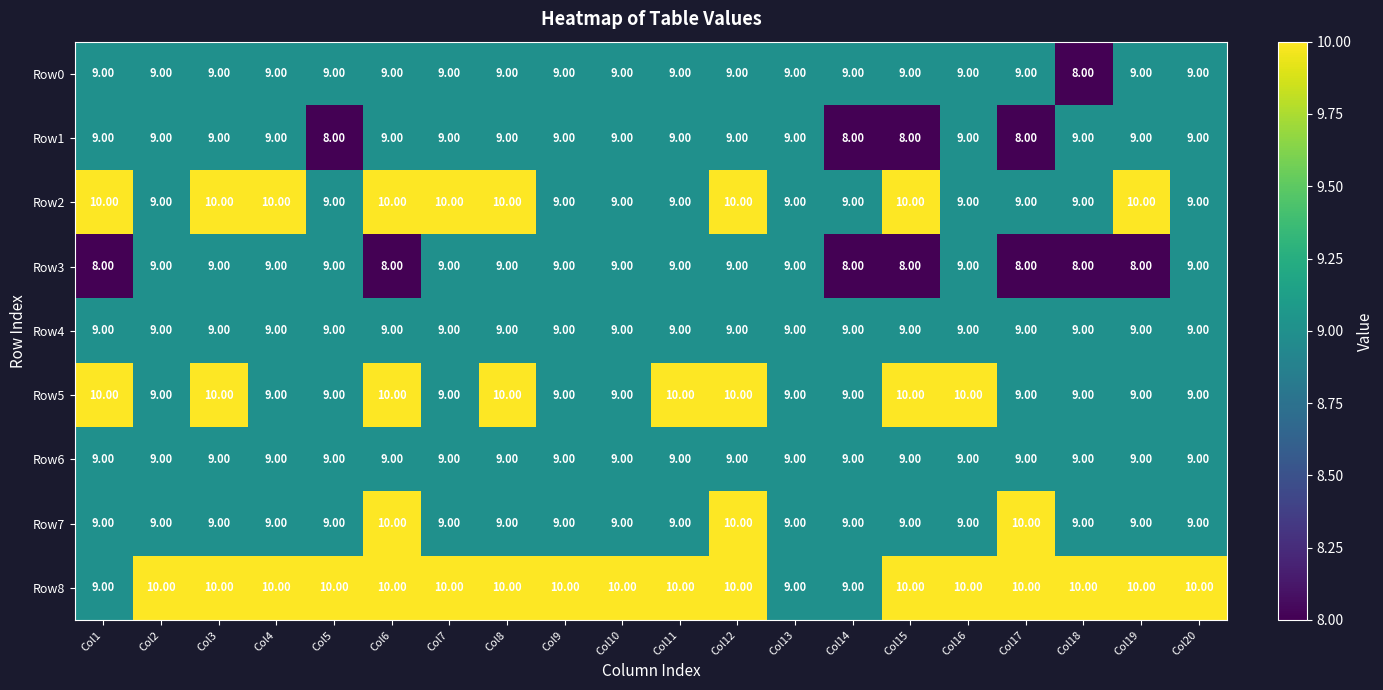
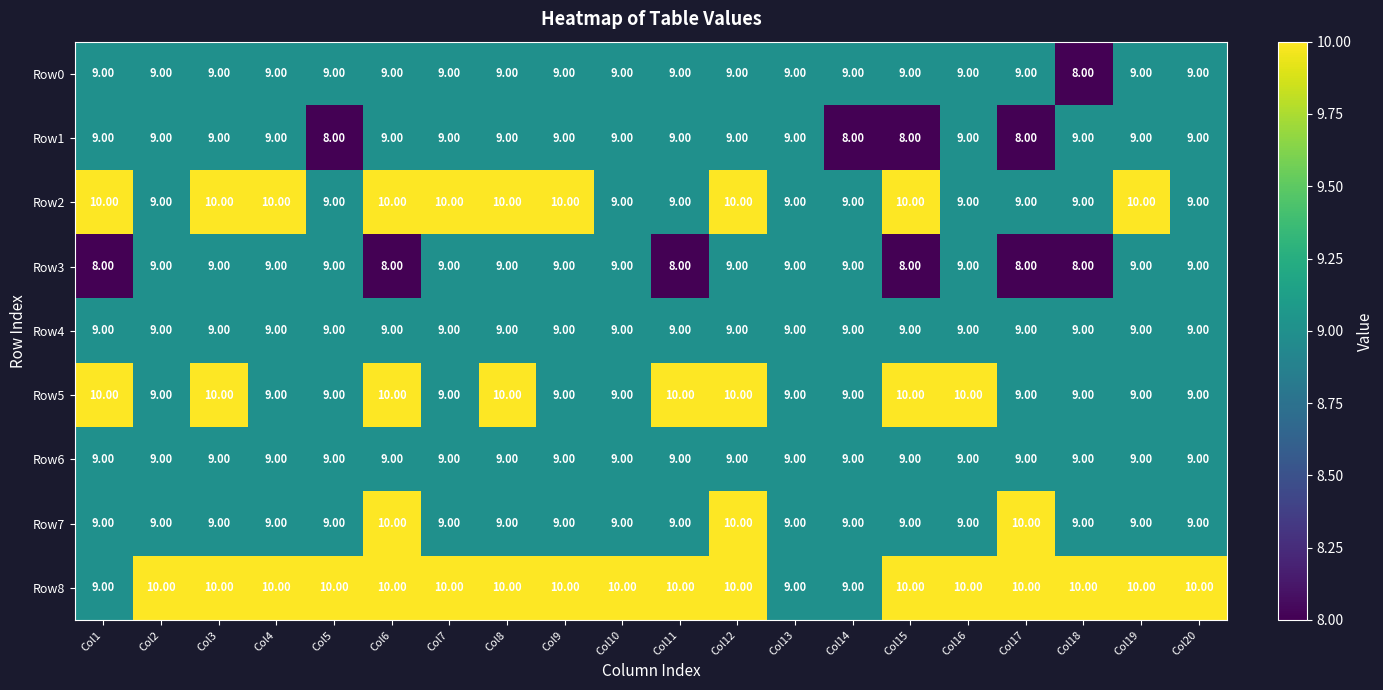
Row2, Col9: 9.00 -> 10.00
Row3, Col11: 9.00 -> 8.00
Row3, Col14: 8.00 -> 9.00
Row3, Col19: 8.00 -> 9.00
